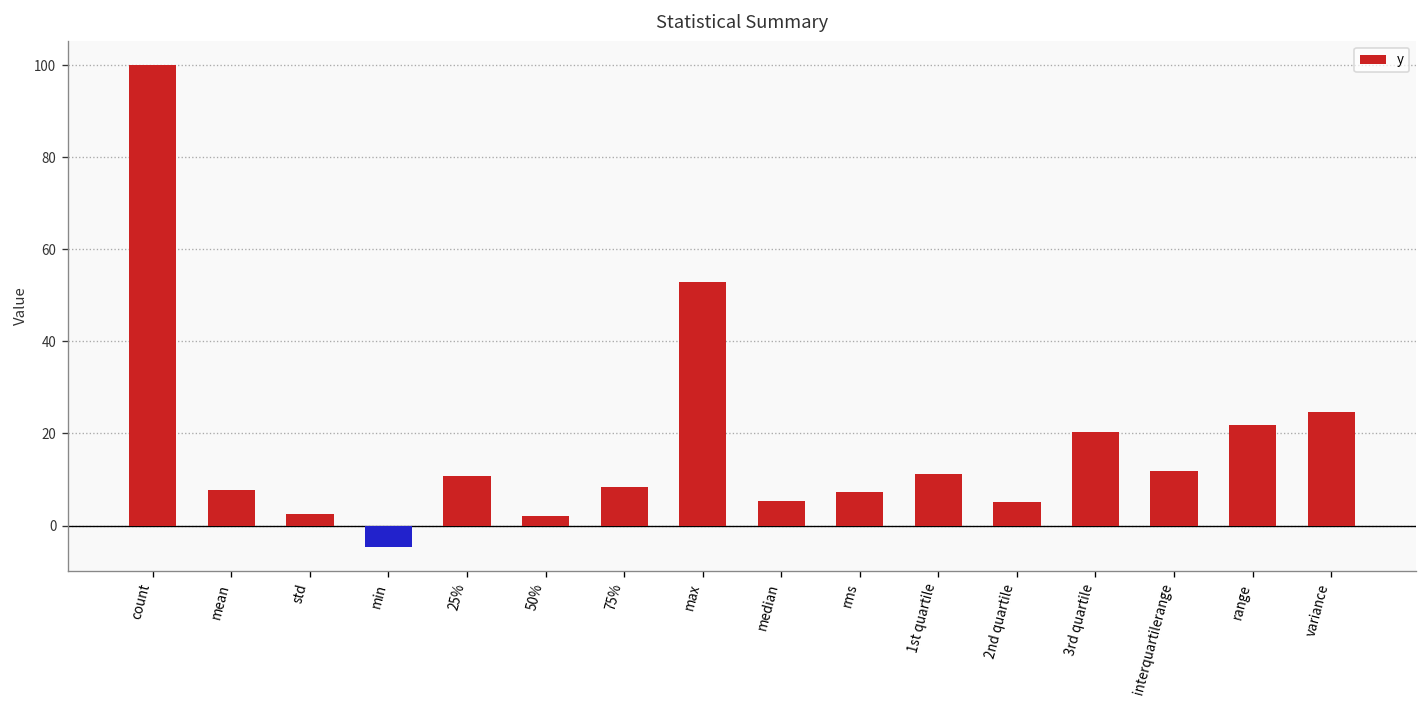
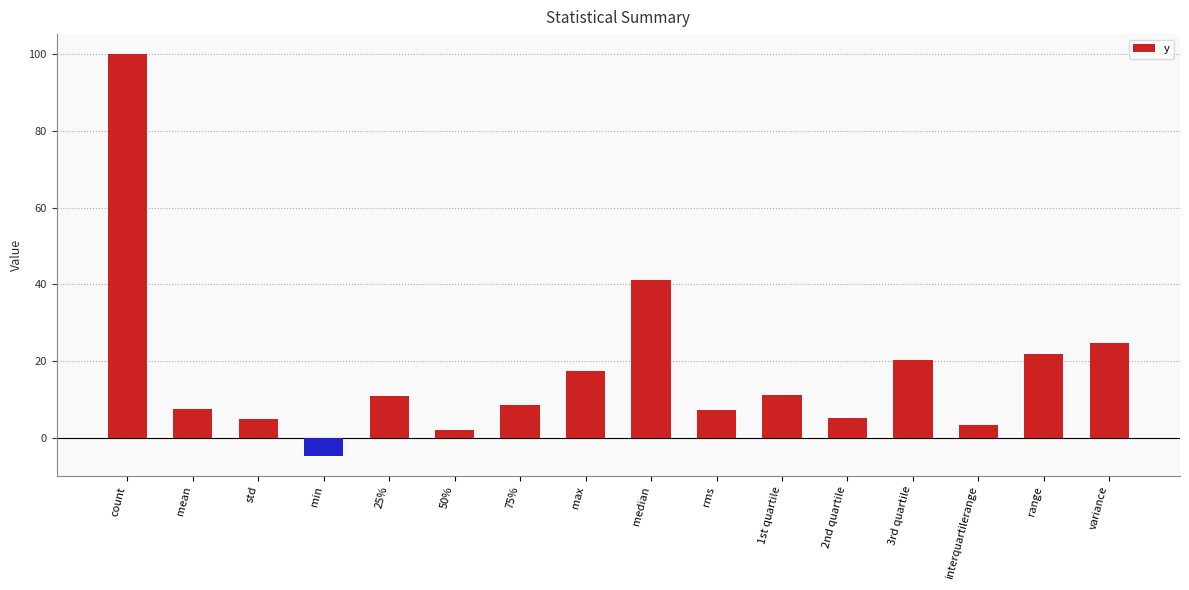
std: 3 -> 5
max: 53 -> 17
median: 5 -> 41
interquartilerange: 12 -> 3
